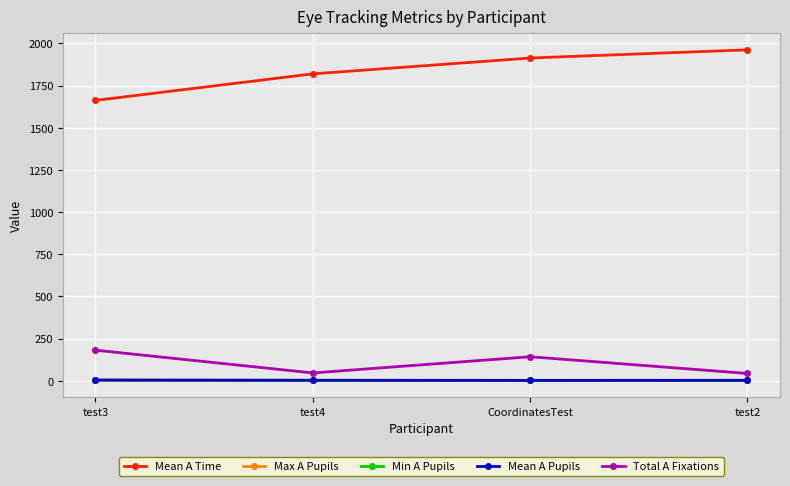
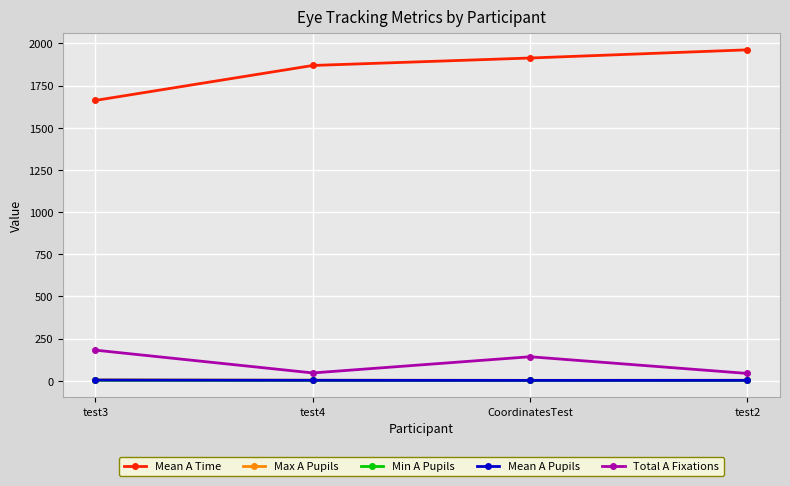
Mean A Time, test4: 1820 -> 1870
